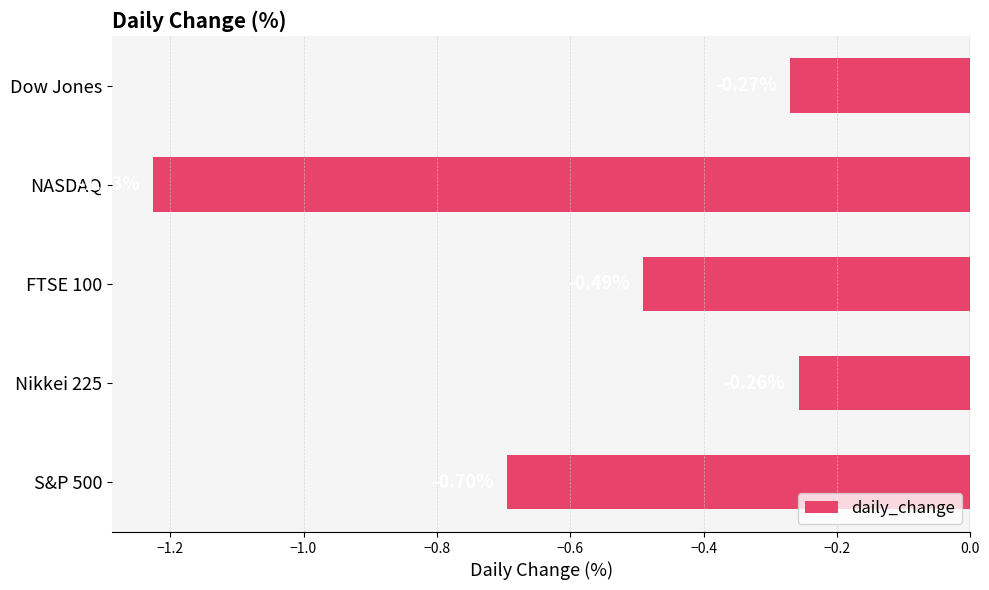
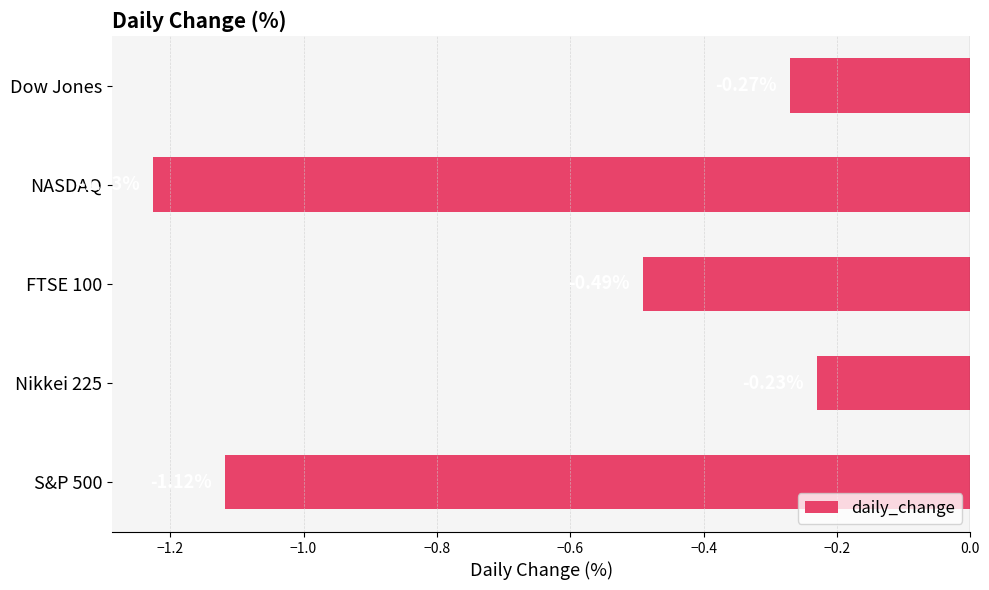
Nikkei 225: -0.26 -> -0.23
S&P 500: -0.70 -> -1.12
